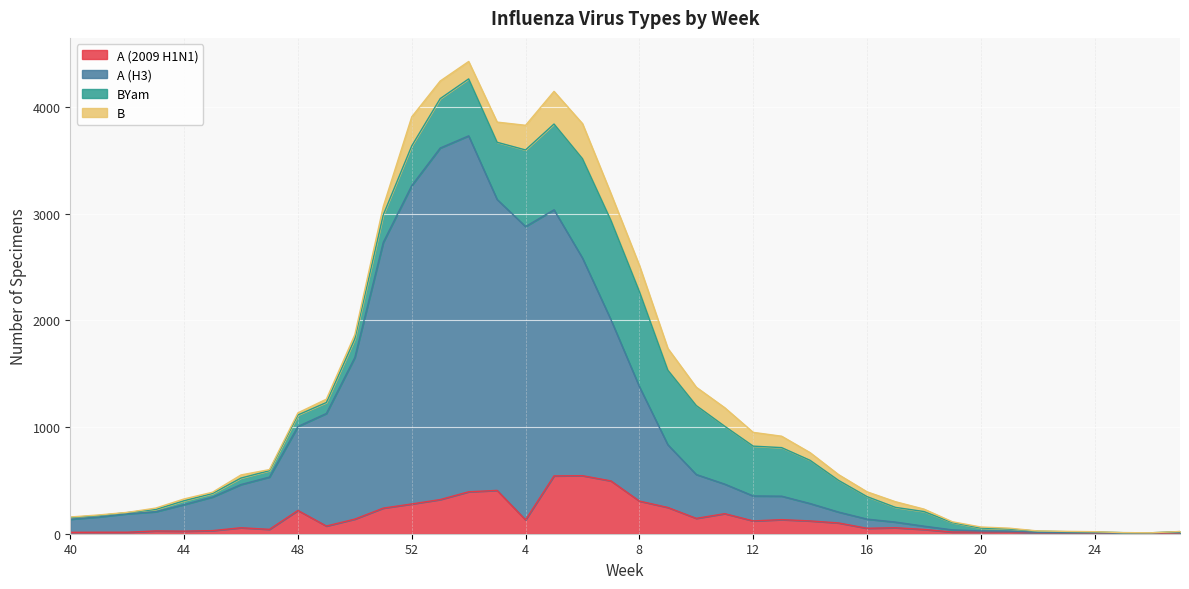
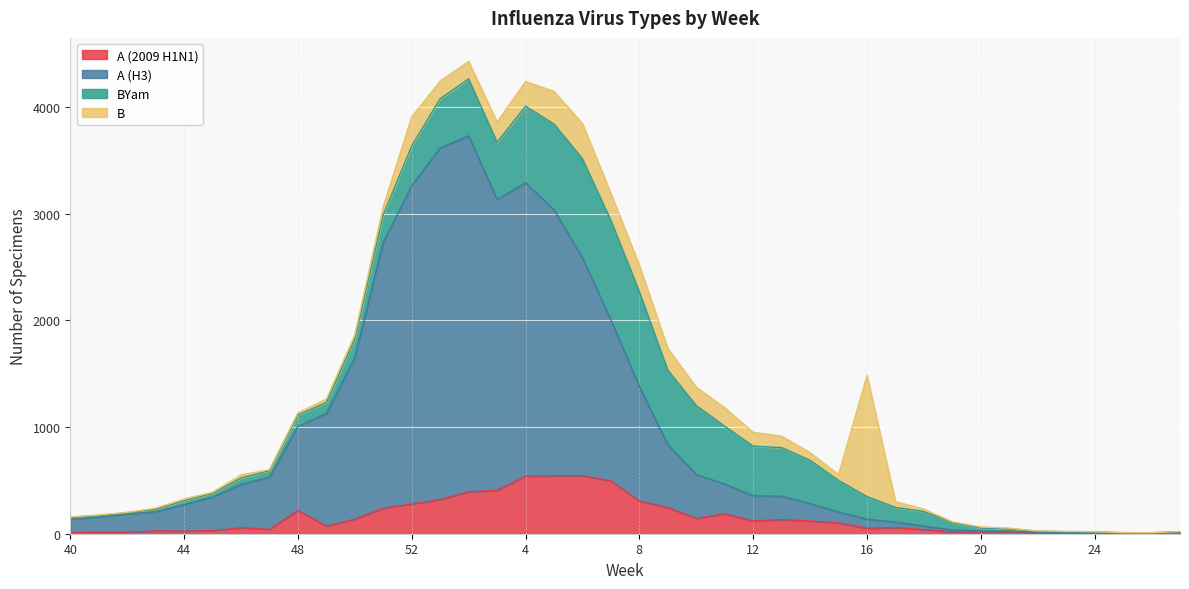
A (2009 H1N1), 4: 130 -> 540
B, 16: 50 -> 1140
